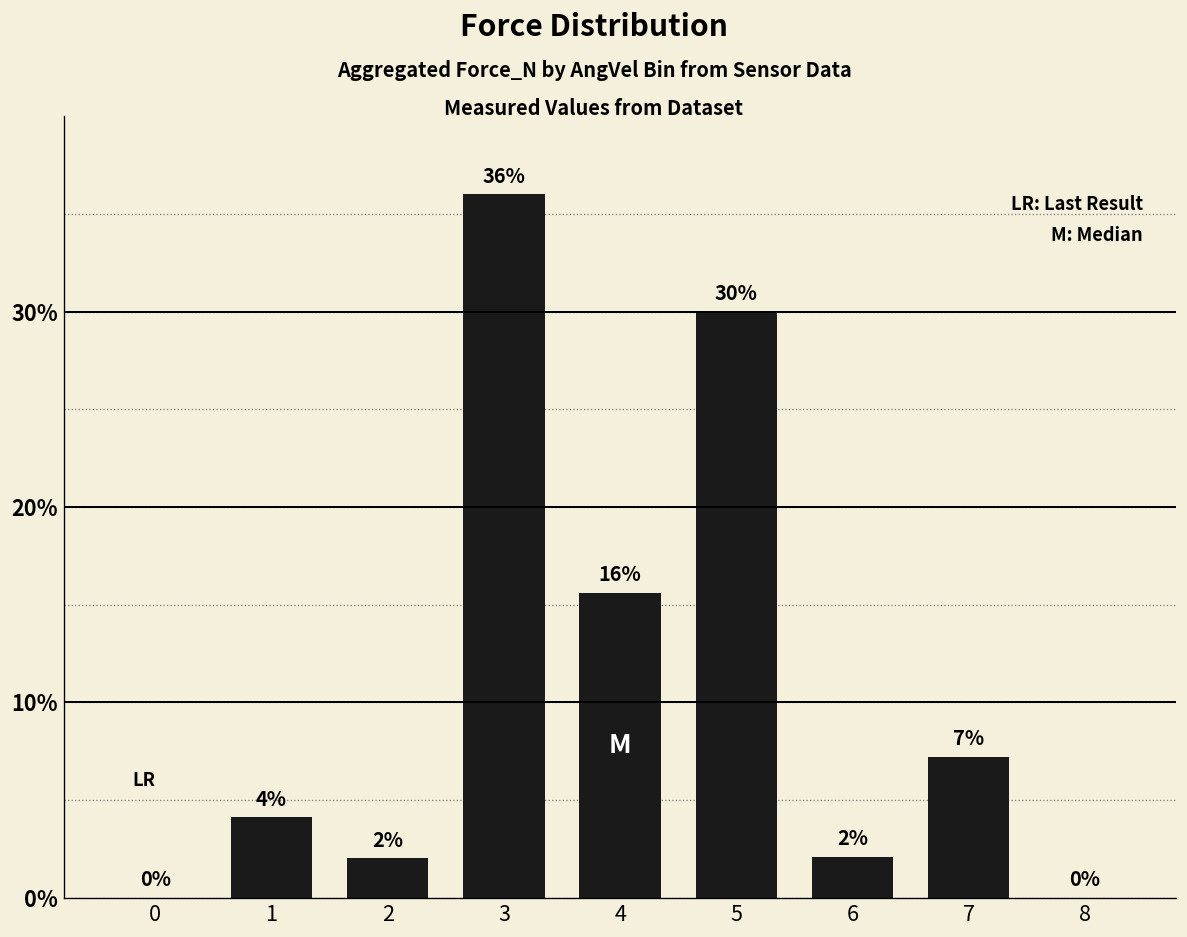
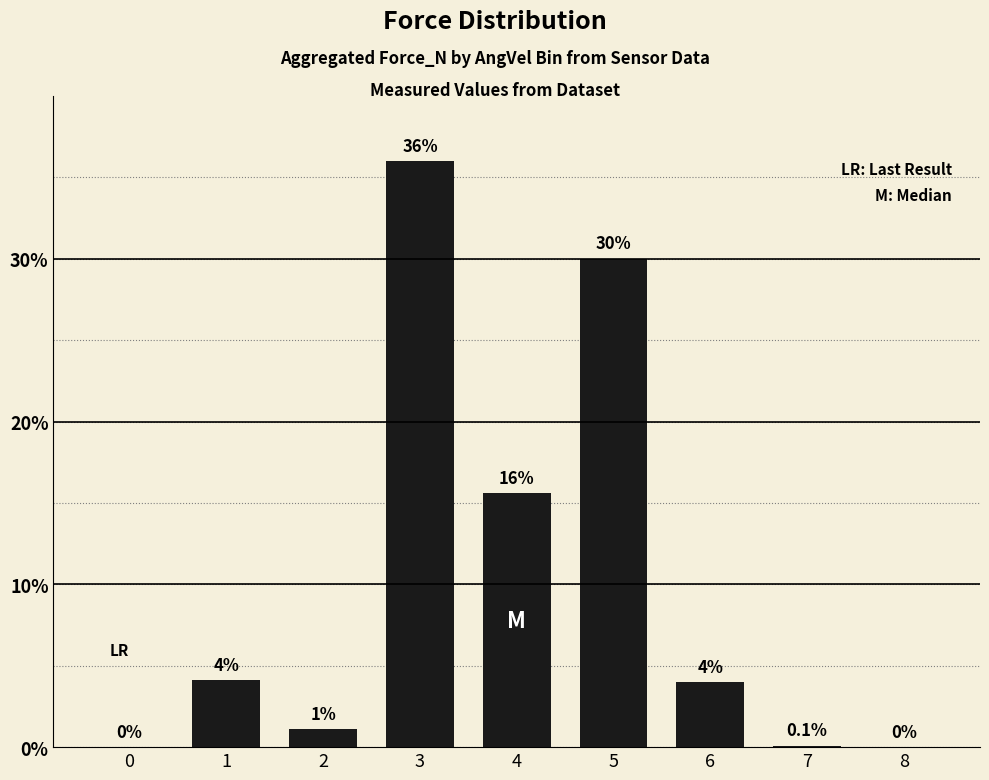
2: 2% -> 1%
6: 2% -> 4%
7: 7% -> 0.1%
